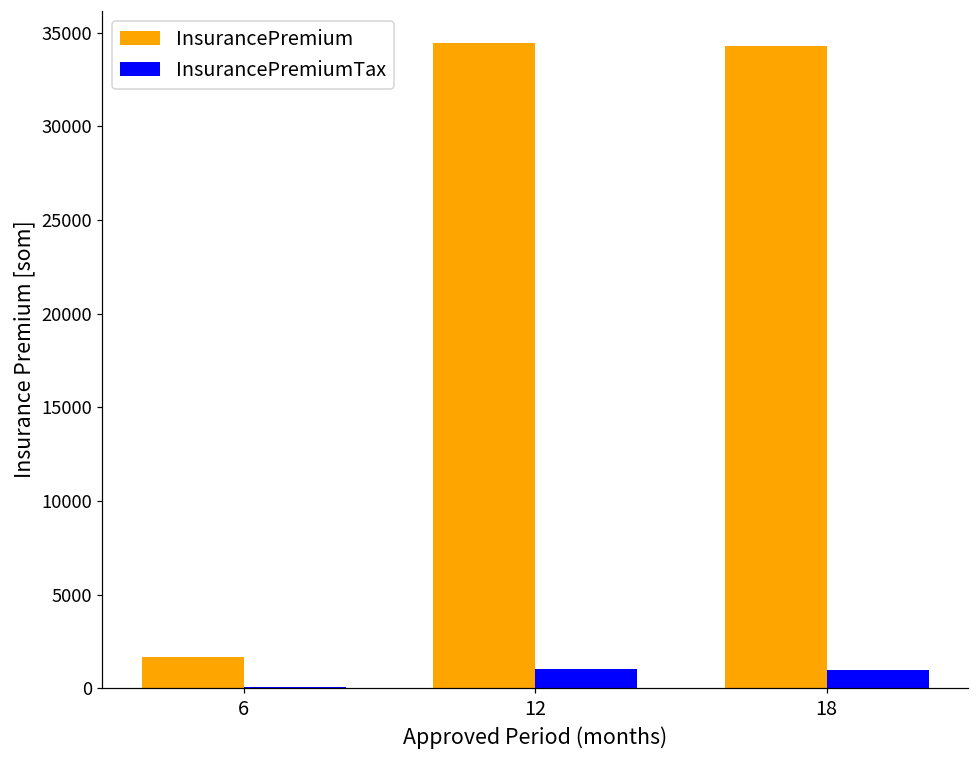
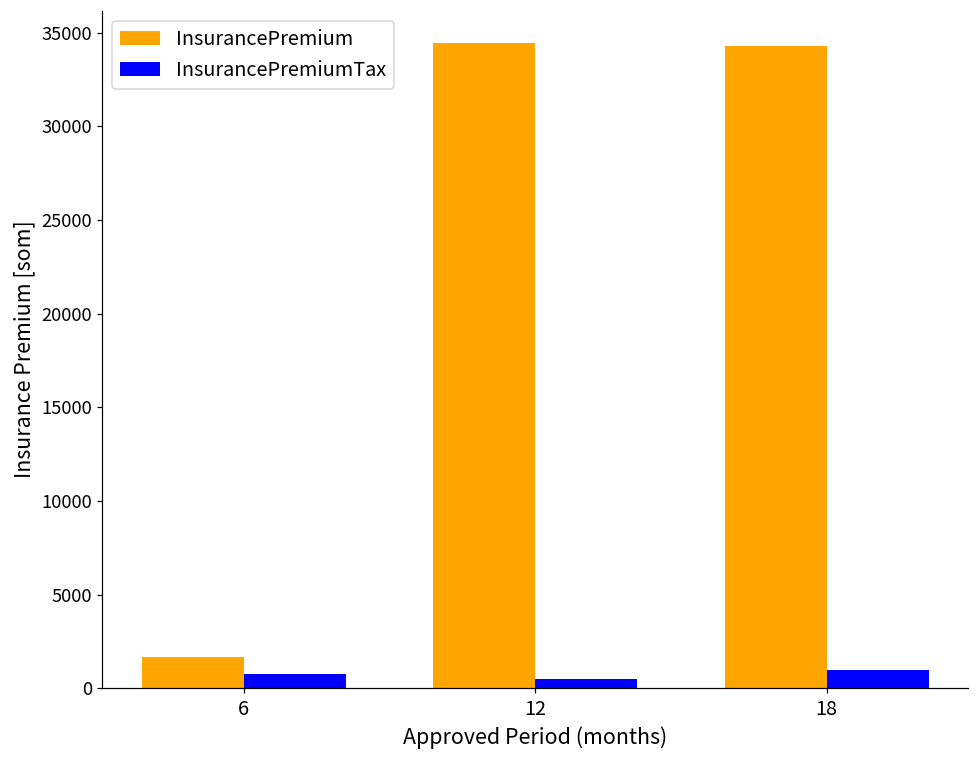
InsurancePremiumTax, 6: 100 -> 800
InsurancePremiumTax, 12: 1000 -> 500
